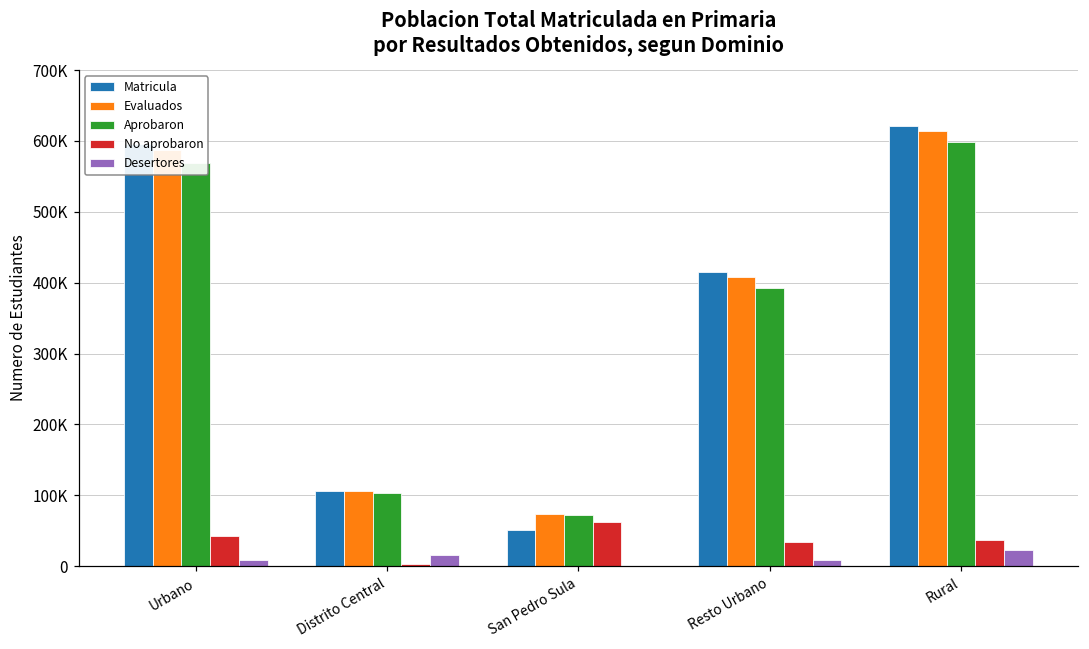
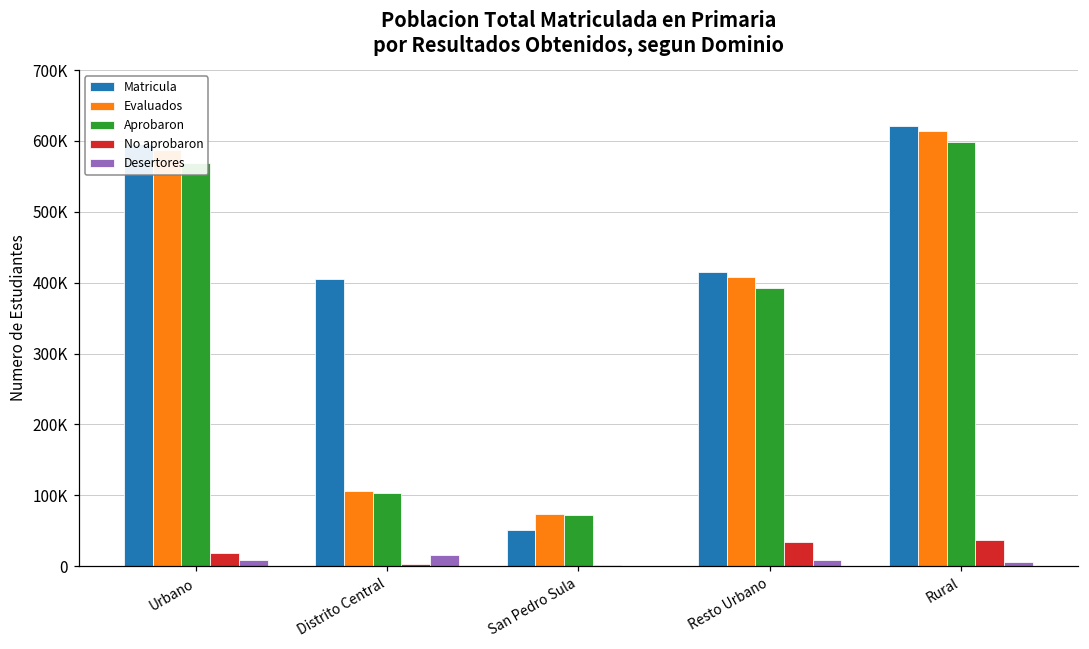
No aprobaron, Urbano: 40000 -> 20000
Matricula, Distrito Central: 110000 -> 400000
No aprobaron, San Pedro Sula: 60000 -> 0
Desertores, Rural: 20000 -> 10000
